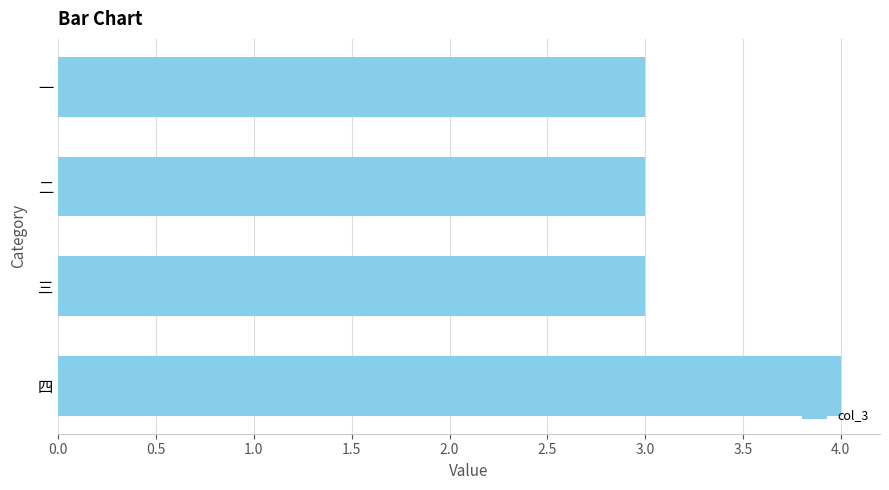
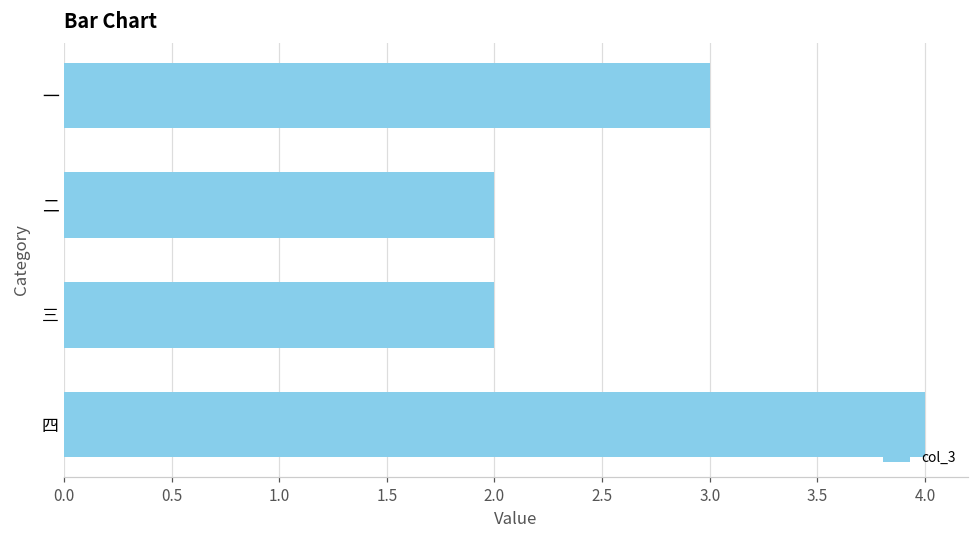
二: 3 -> 2
三: 3 -> 2
